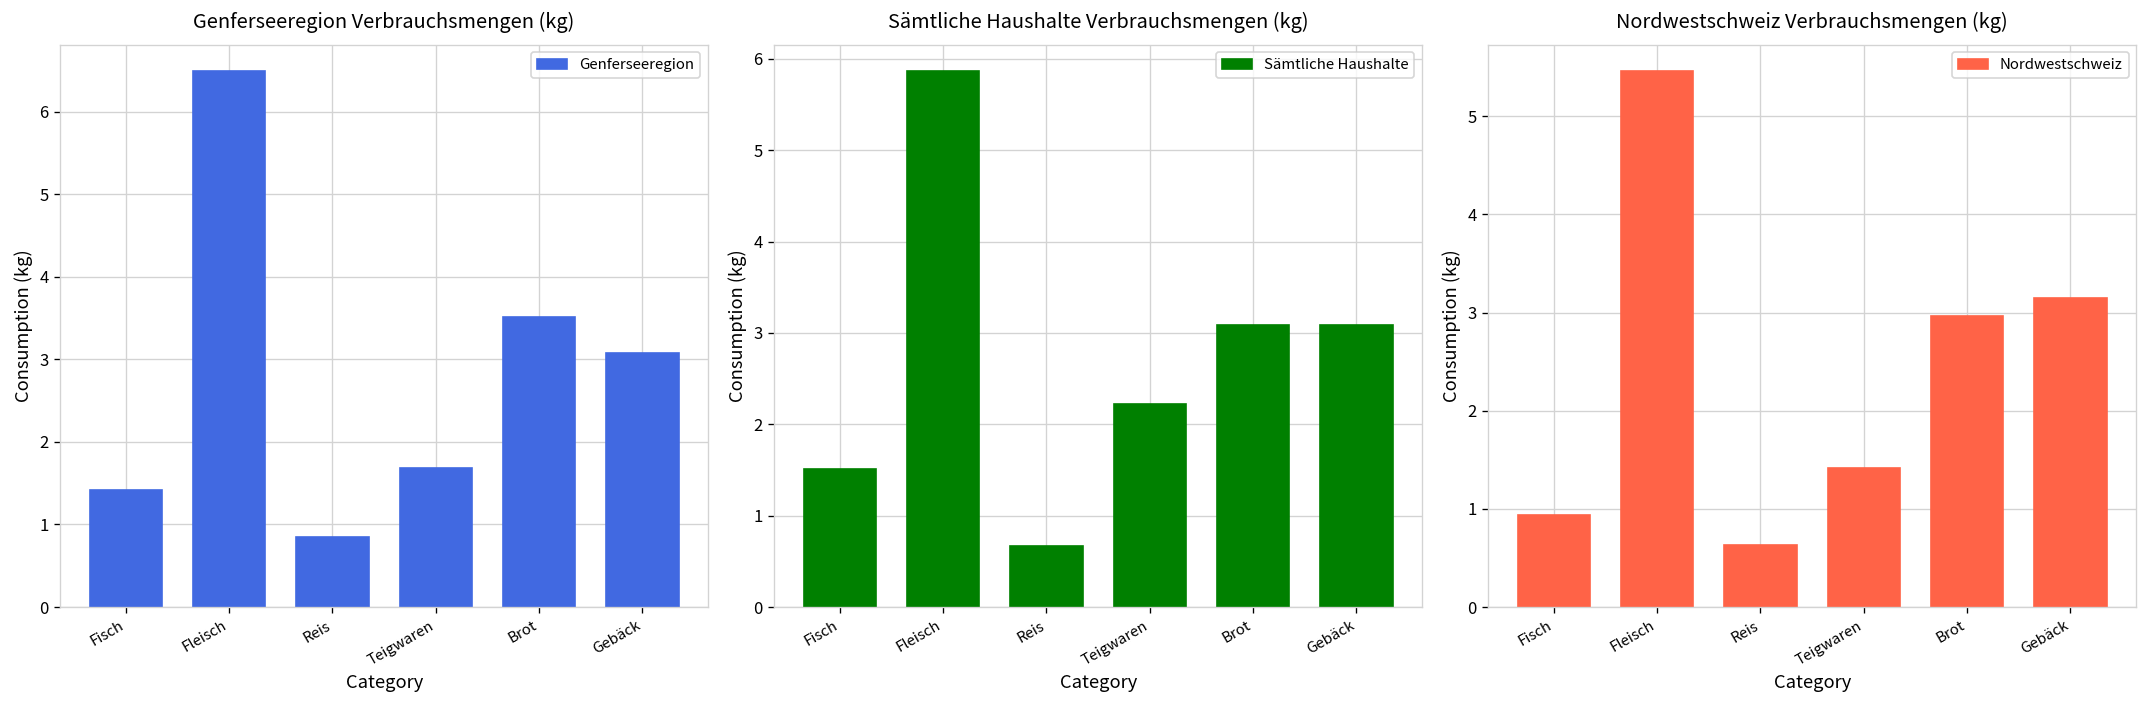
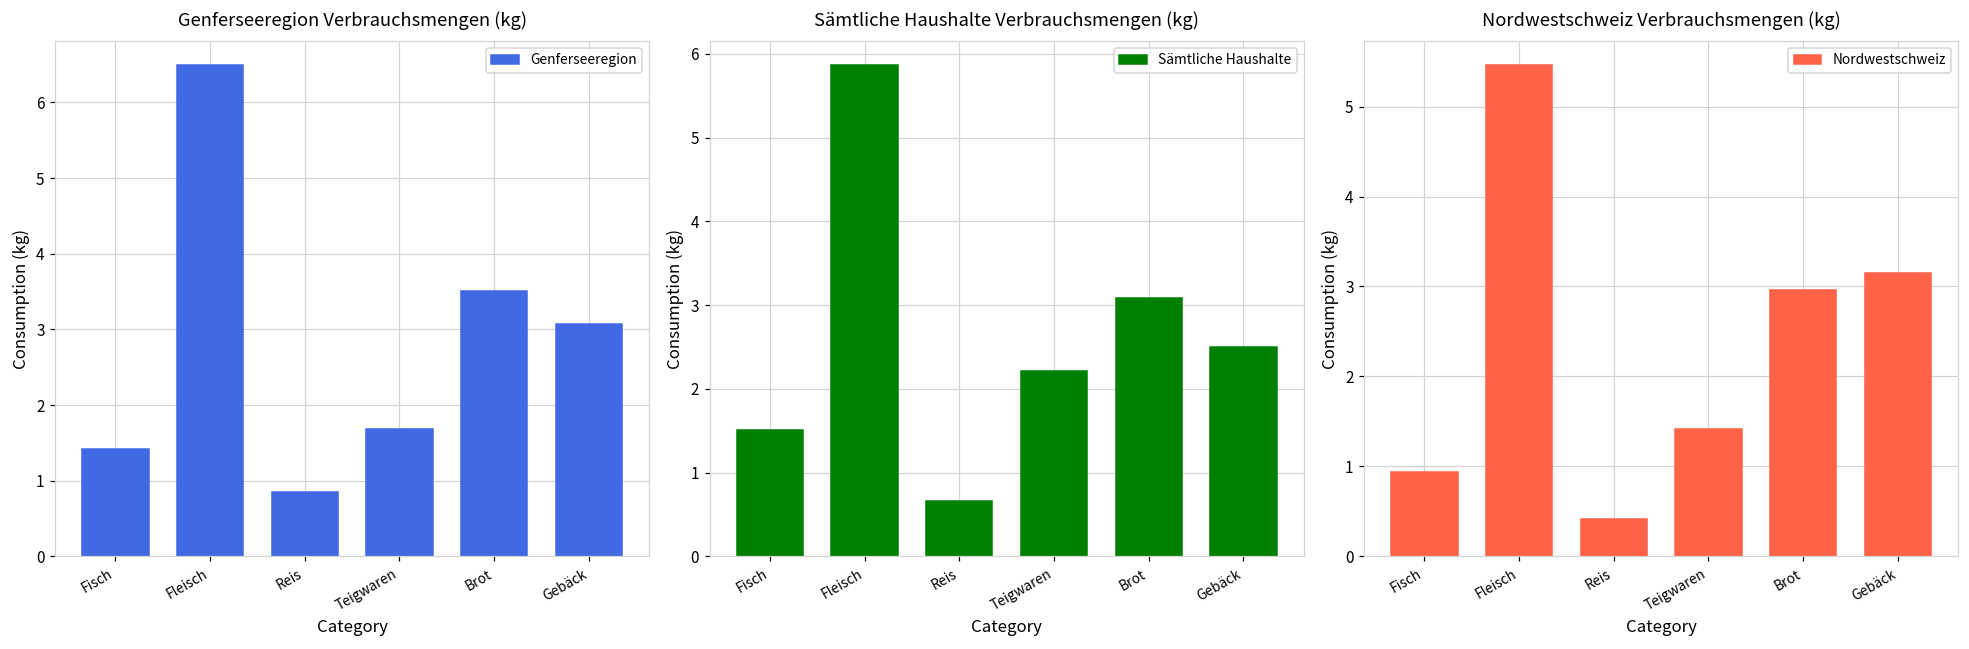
Sämtliche Haushalte Verbrauchsmengen (kg), Gebäck: 3.1 -> 2.5
Nordwestschweiz Verbrauchsmengen (kg), Reis: 0.6 -> 0.4
